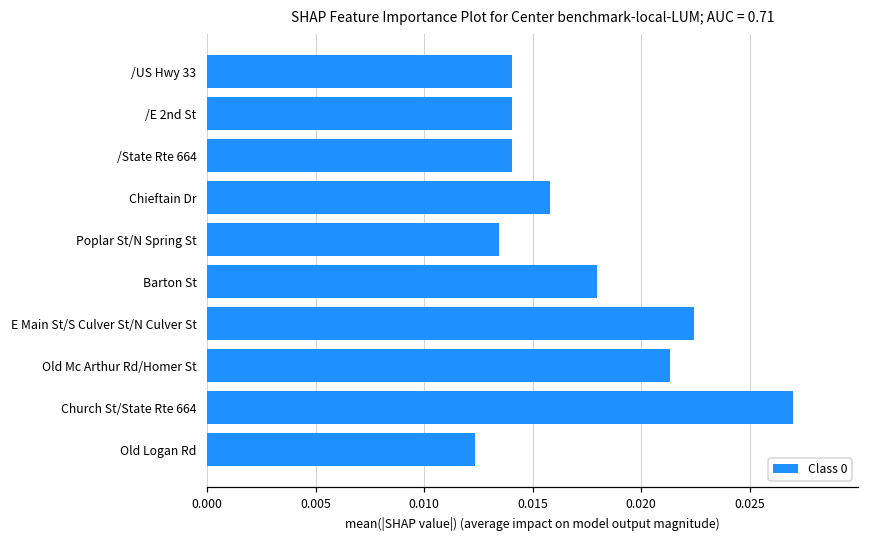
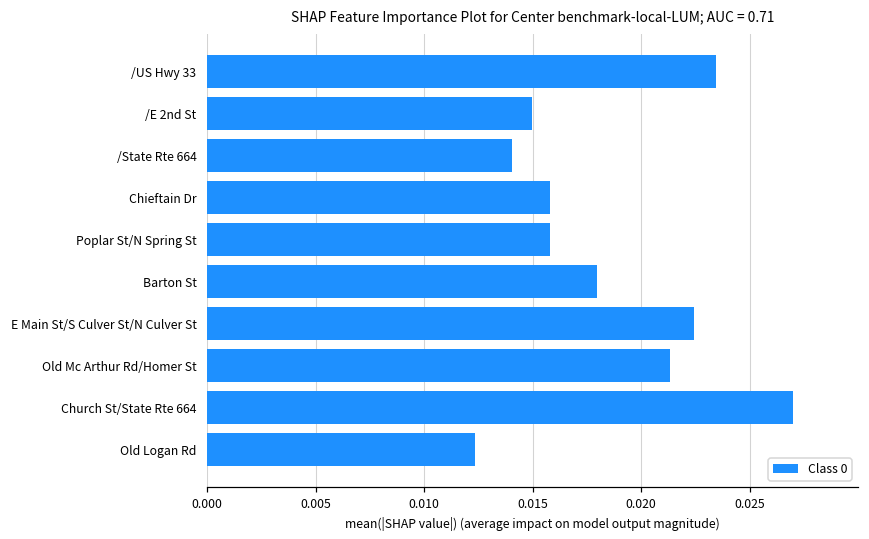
/US Hwy 33: 0.0141 -> 0.0235
/E 2nd St: 0.0141 -> 0.0150
Poplar St/N Spring St: 0.0134 -> 0.0158
